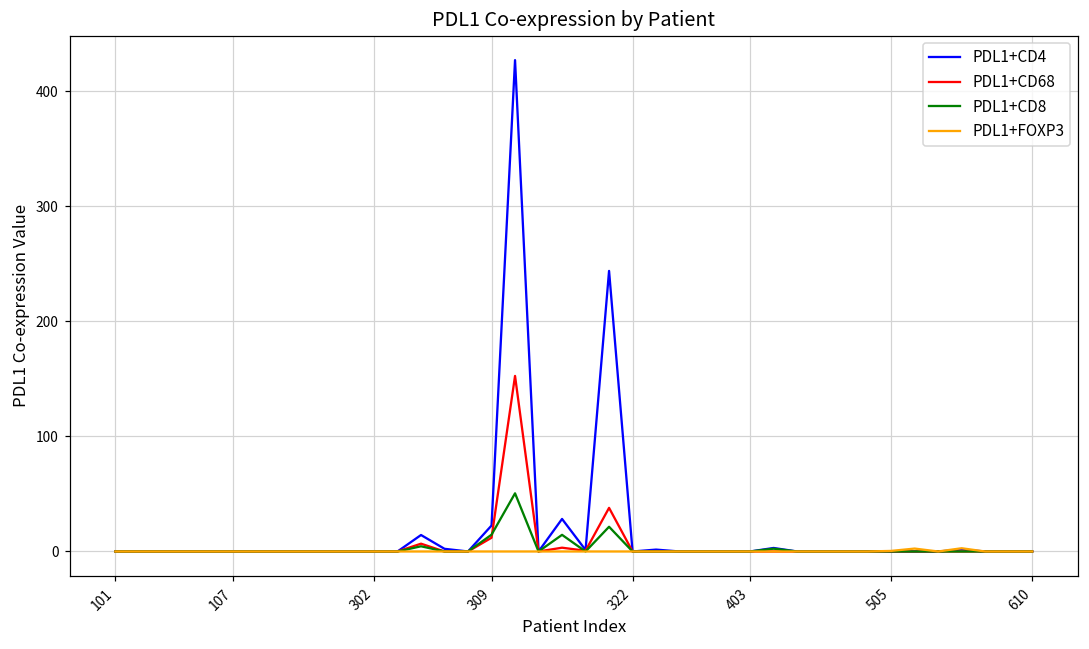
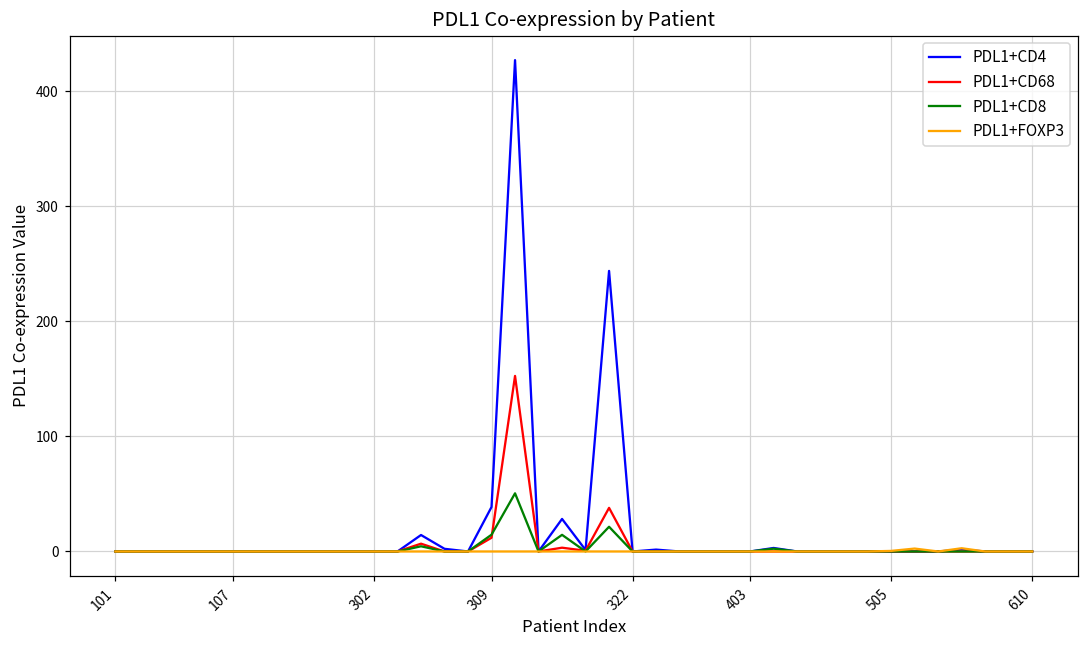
PDL1+CD4, 309: 23 -> 39
